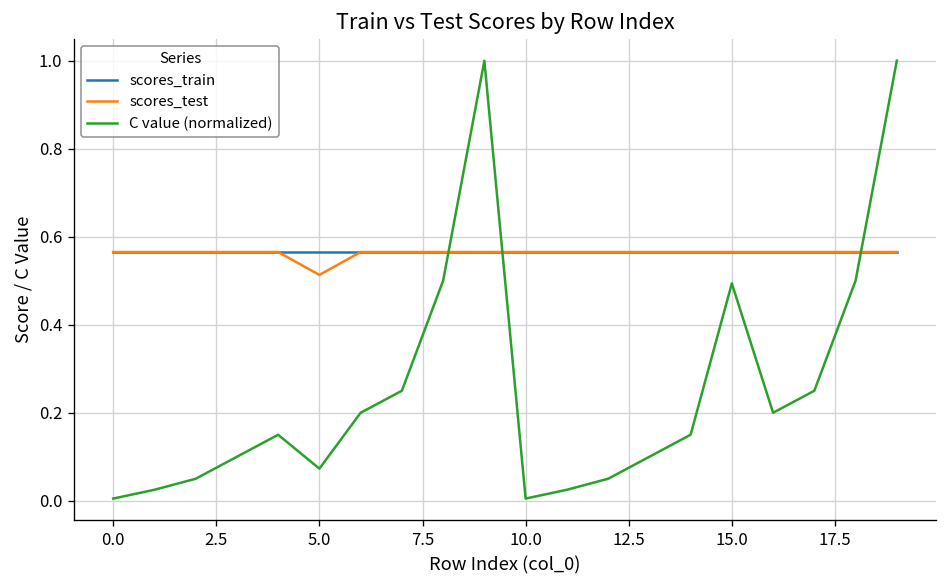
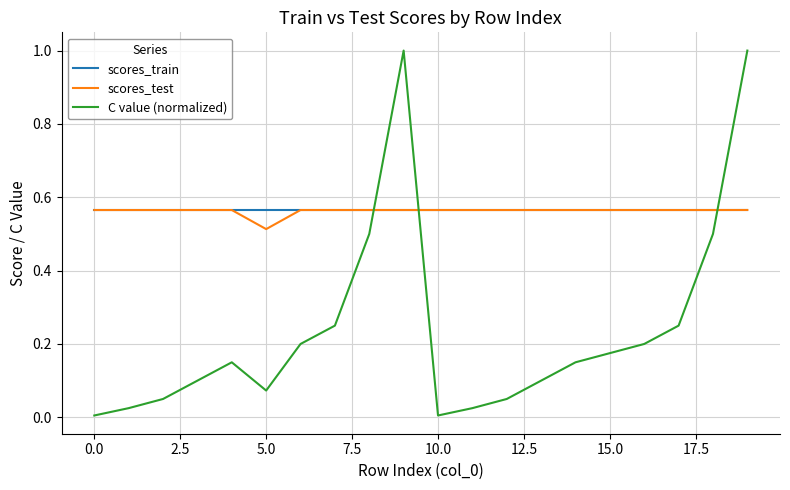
C value (normalized), 15.0: 0.49 -> 0.18
